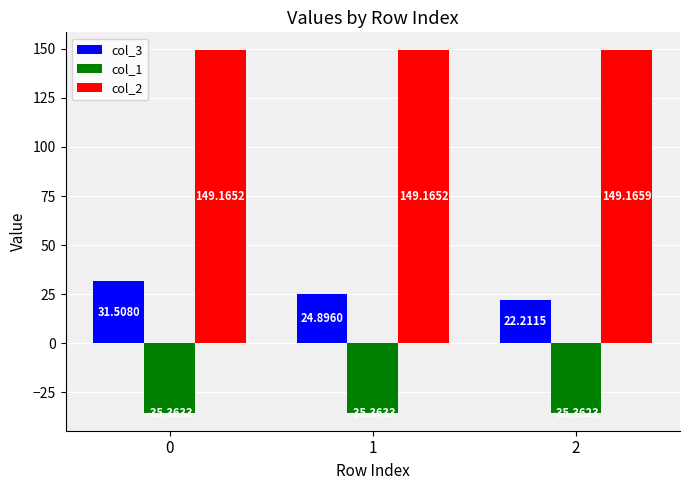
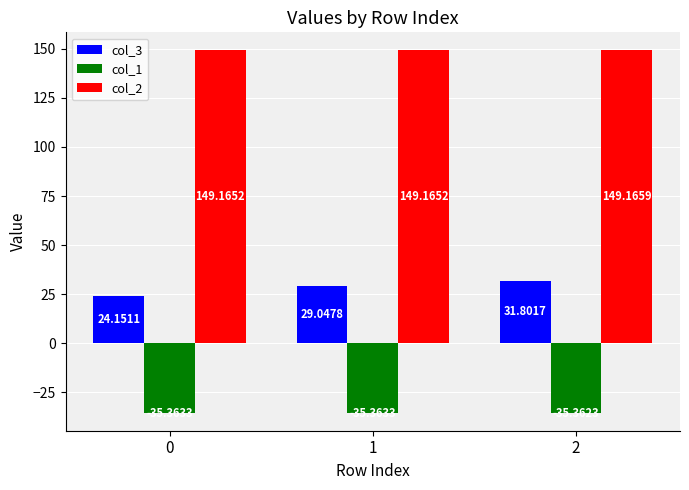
col_3, 0: 31.5080 -> 24.1511
col_3, 1: 24.8960 -> 29.0478
col_3, 2: 22.2115 -> 31.8017
